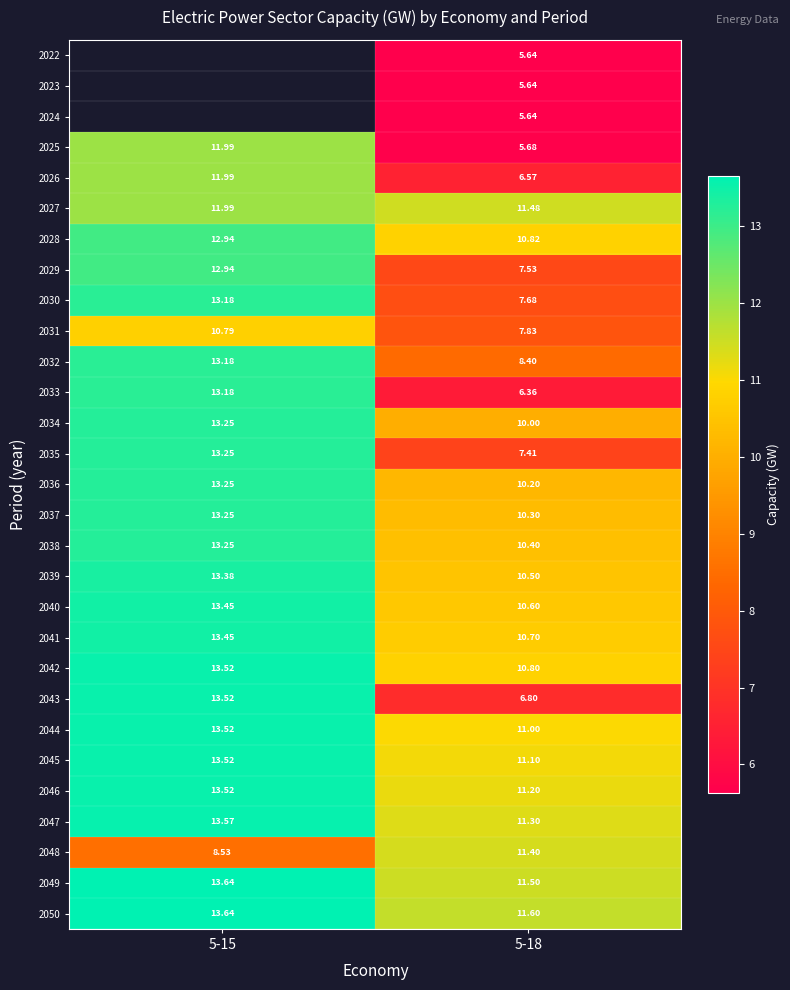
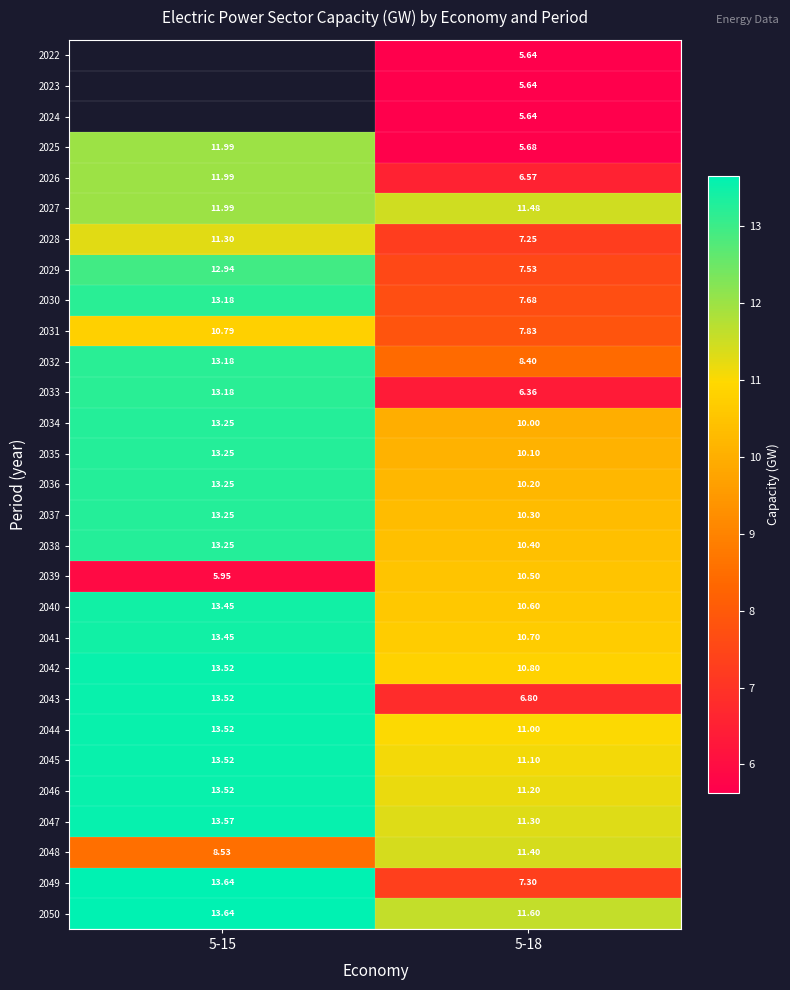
2028, 5-15: 12.94 -> 11.30
2028, 5-18: 10.82 -> 7.25
2035, 5-18: 7.41 -> 10.10
2039, 5-15: 13.38 -> 5.95
2049, 5-18: 11.50 -> 7.30
